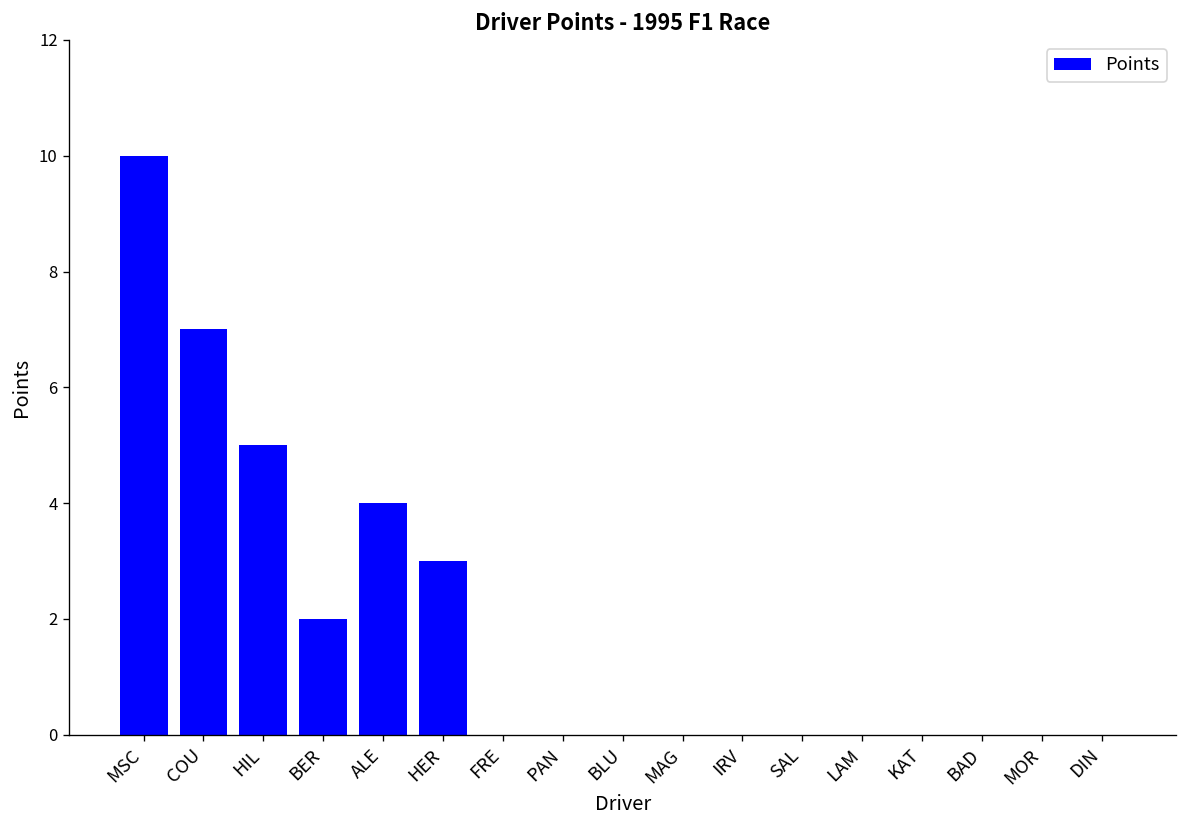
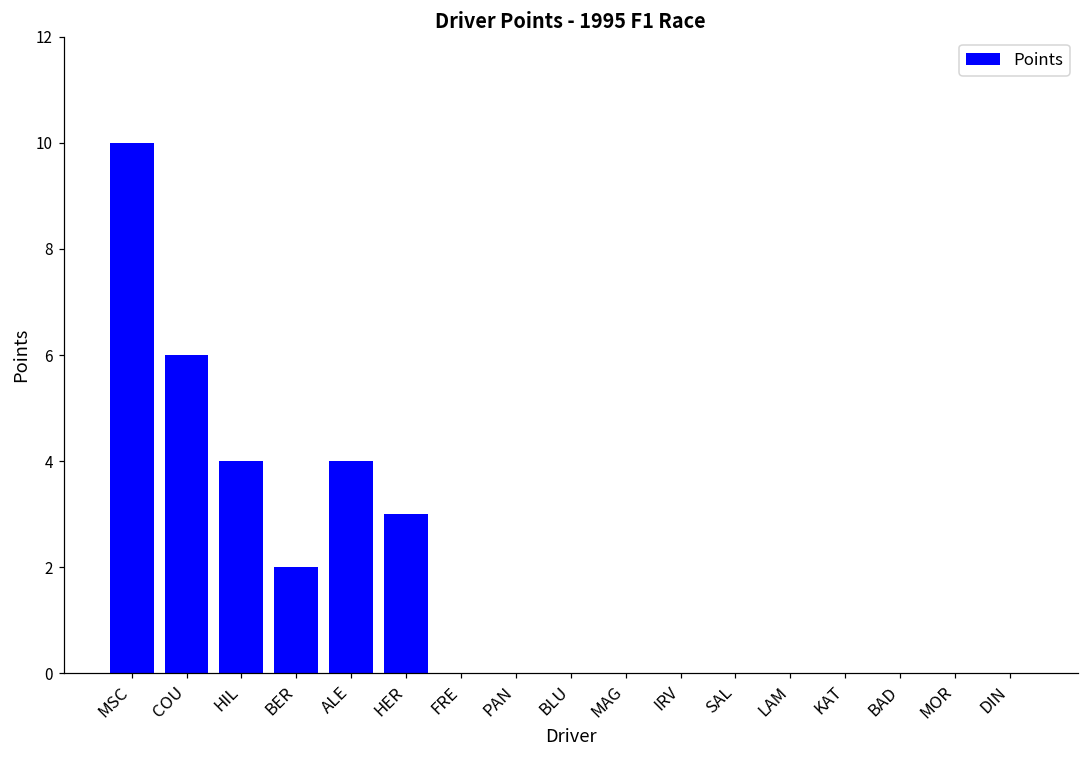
COU: 7 -> 6
HIL: 5 -> 4
